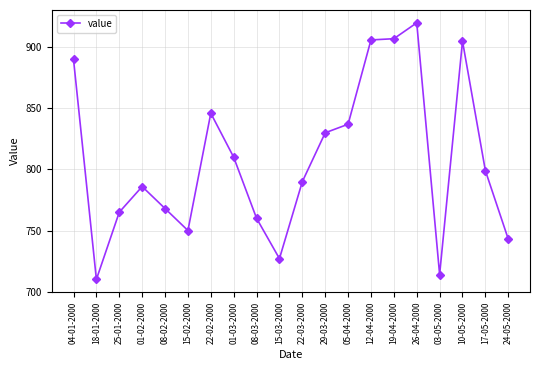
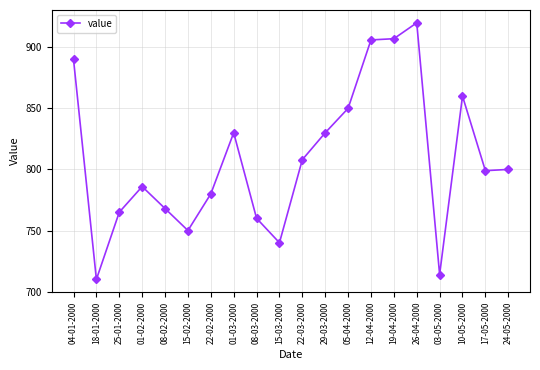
22-02-2000: 846 -> 780
01-03-2000: 810 -> 830
15-03-2000: 727 -> 740
22-03-2000: 790 -> 808
05-04-2000: 837 -> 850
10-05-2000: 905 -> 860
24-05-2000: 743 -> 800
